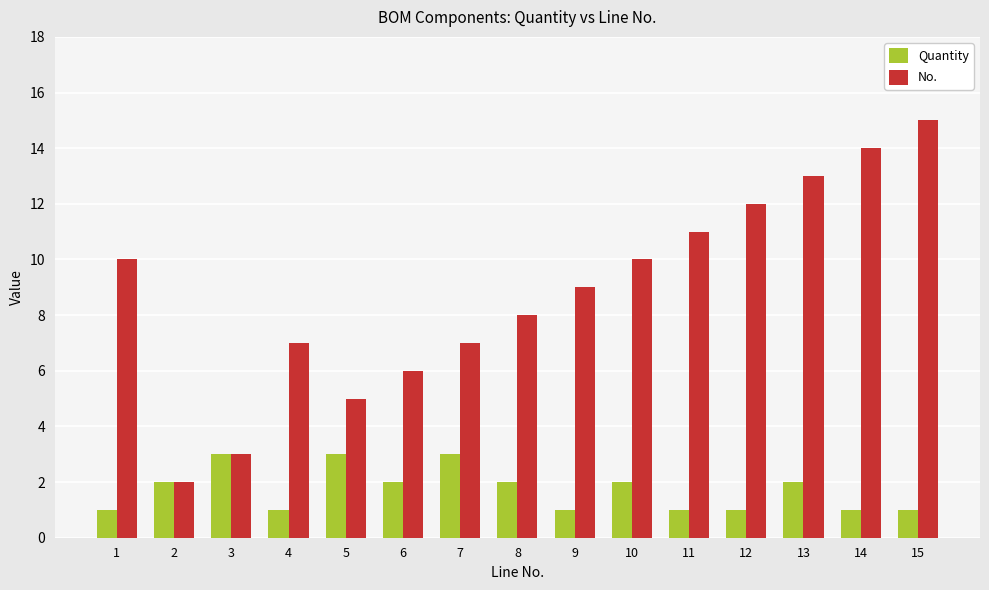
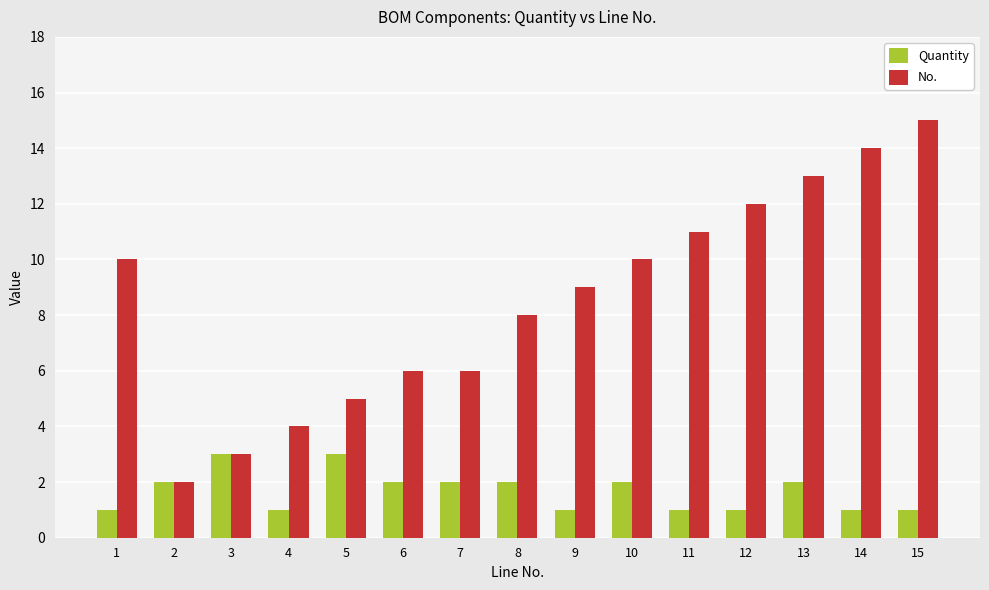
No., 4: 7 -> 4
Quantity, 7: 3 -> 2
No., 7: 7 -> 6
